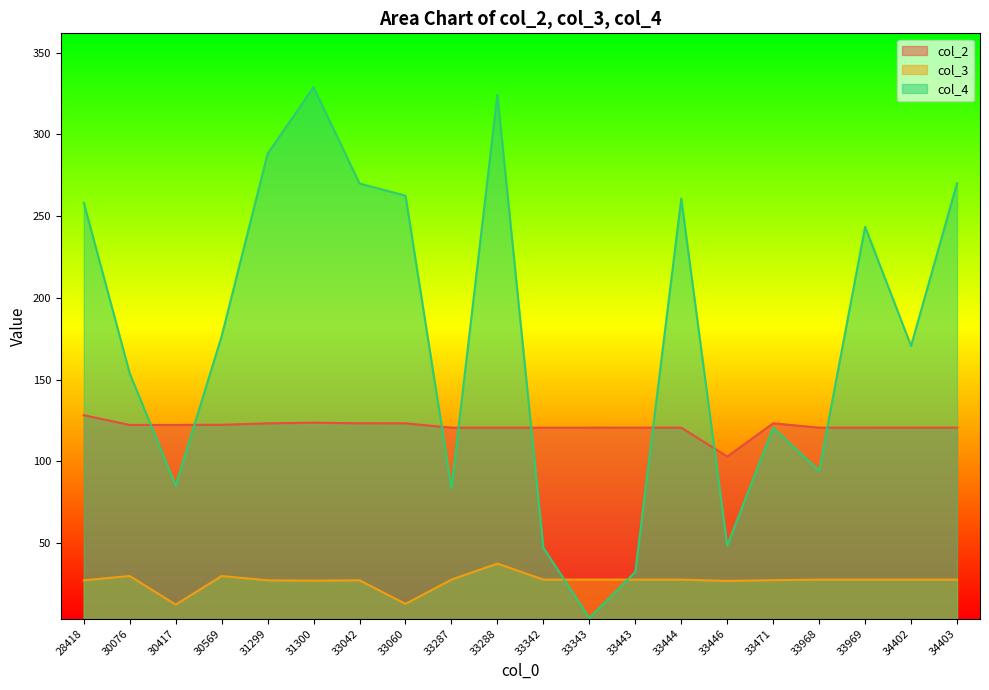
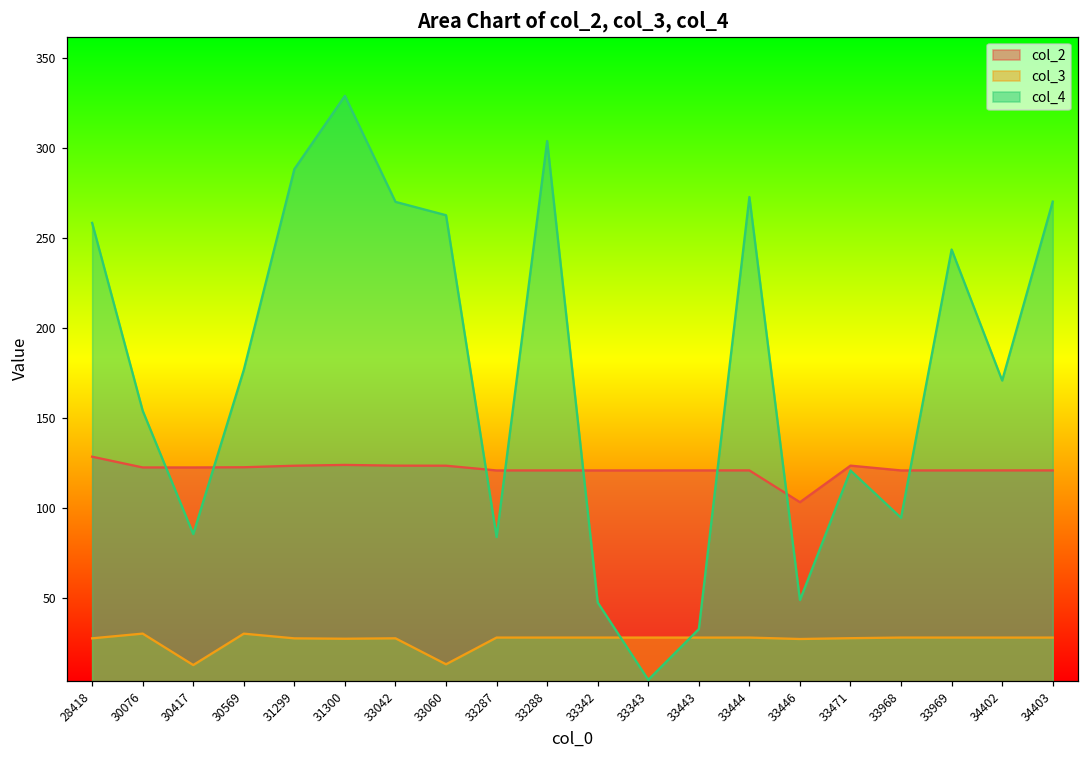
col_3, 33288: 38 -> 28
col_4, 33288: 324 -> 304
col_4, 33444: 261 -> 273
